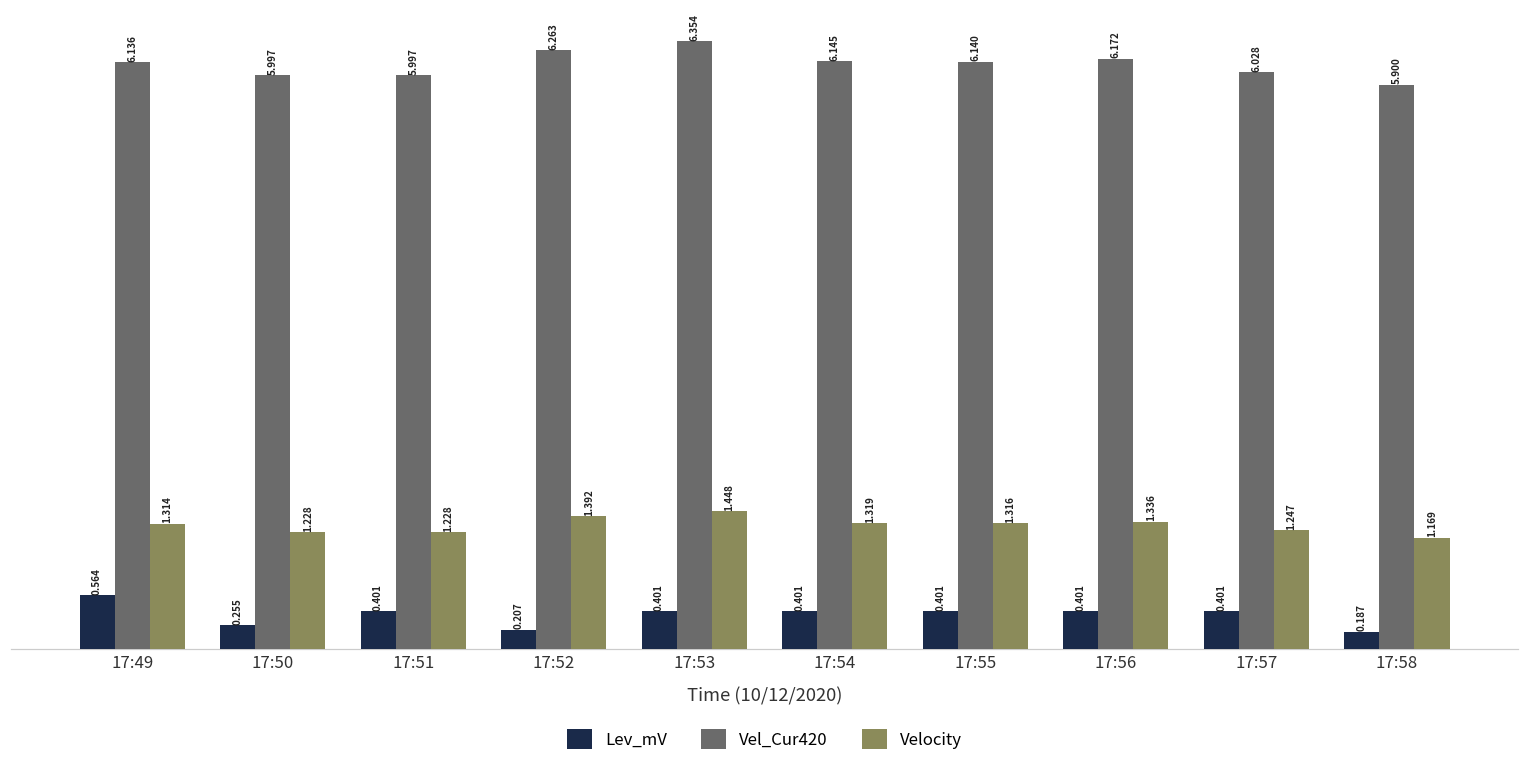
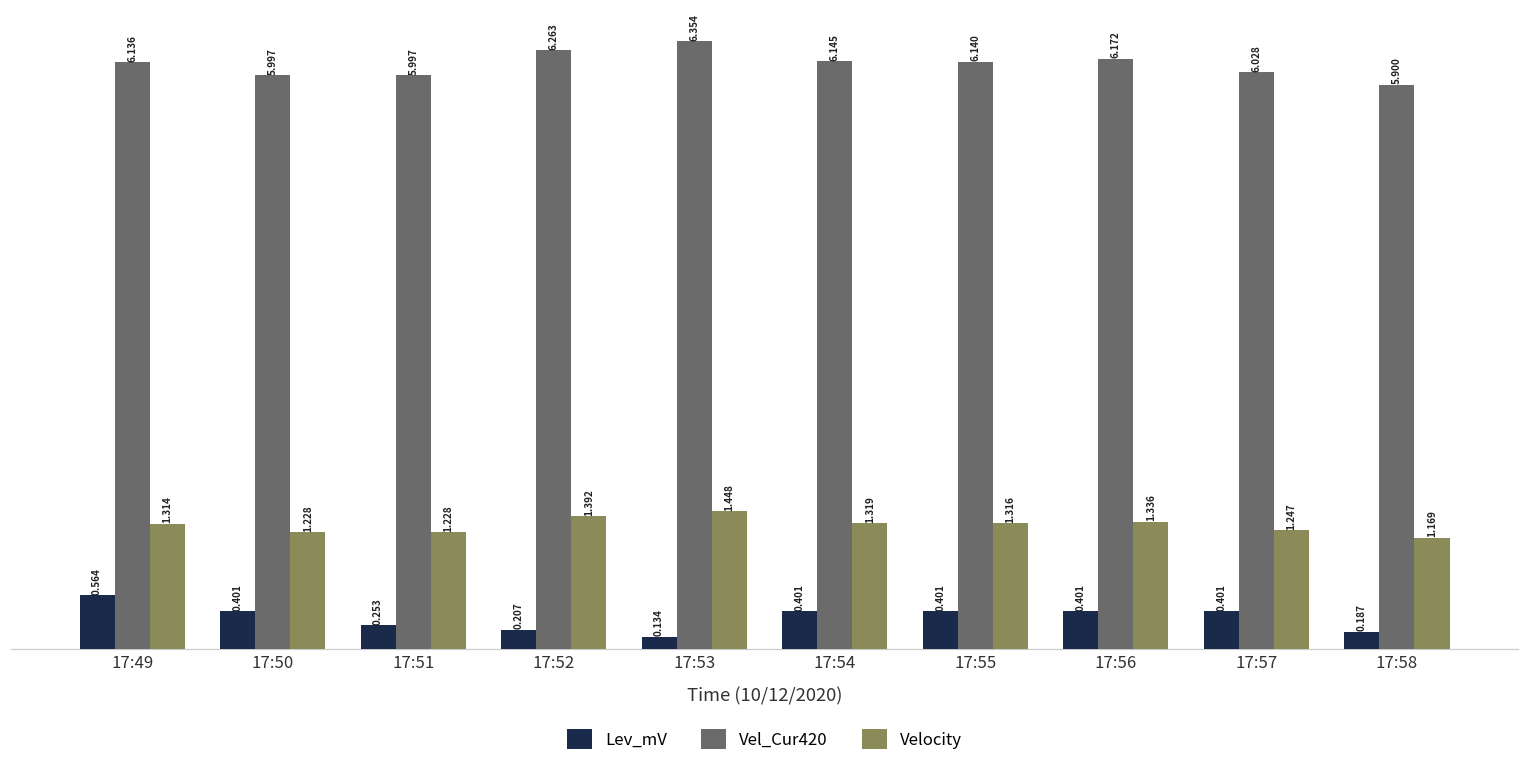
Lev_mV, 17:50: 0.255 -> 0.401
Lev_mV, 17:51: 0.401 -> 0.253
Lev_mV, 17:53: 0.401 -> 0.134
